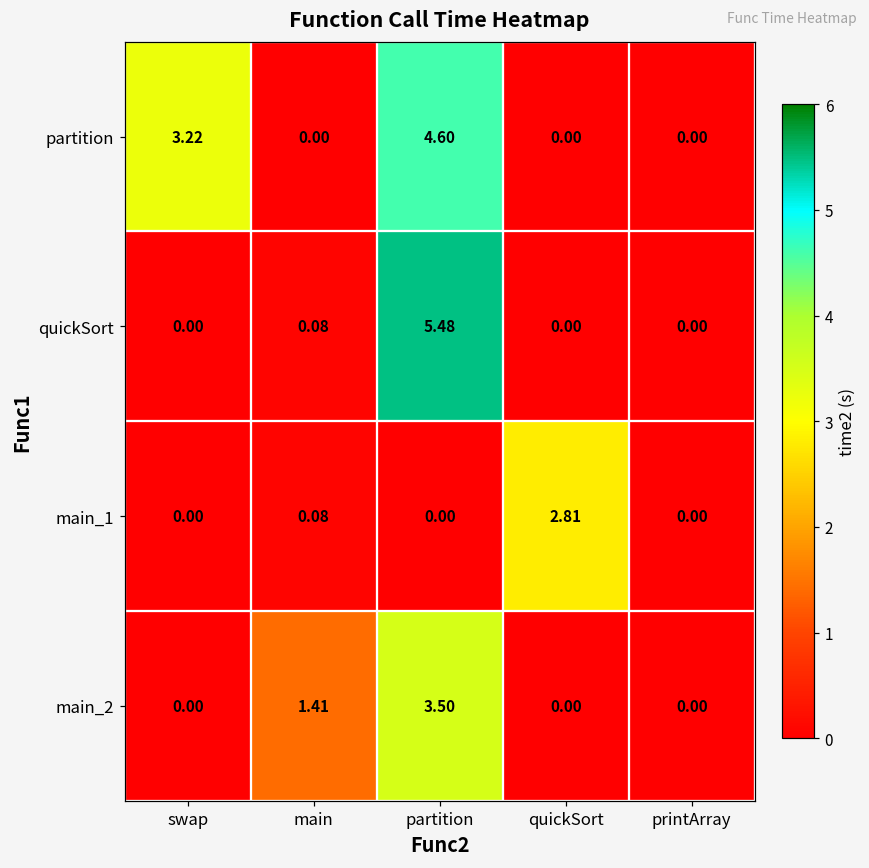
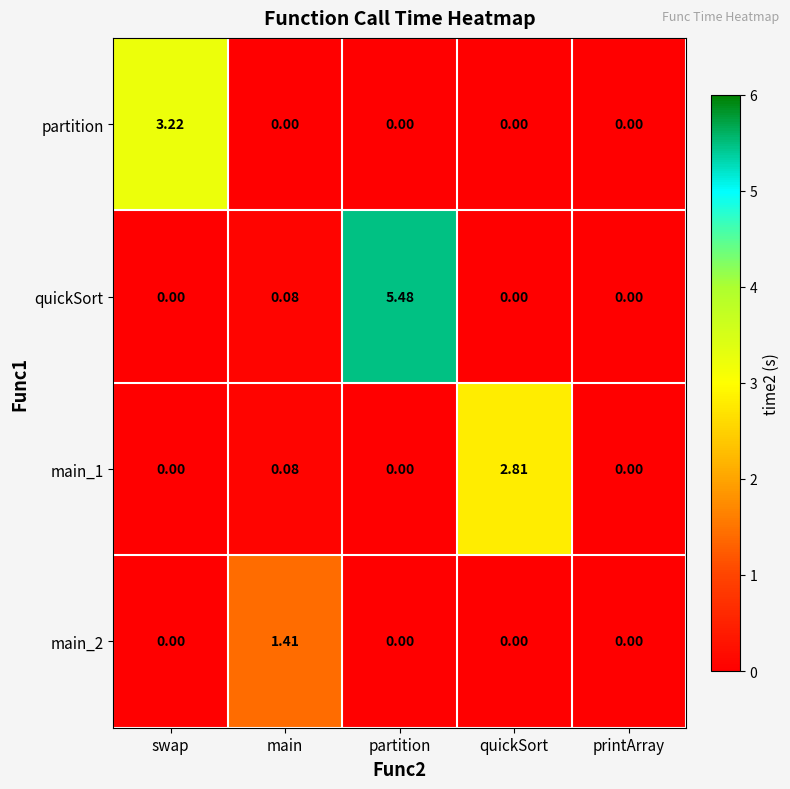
partition, partition: 4.60 -> 0.00
main_2, partition: 3.50 -> 0.00
